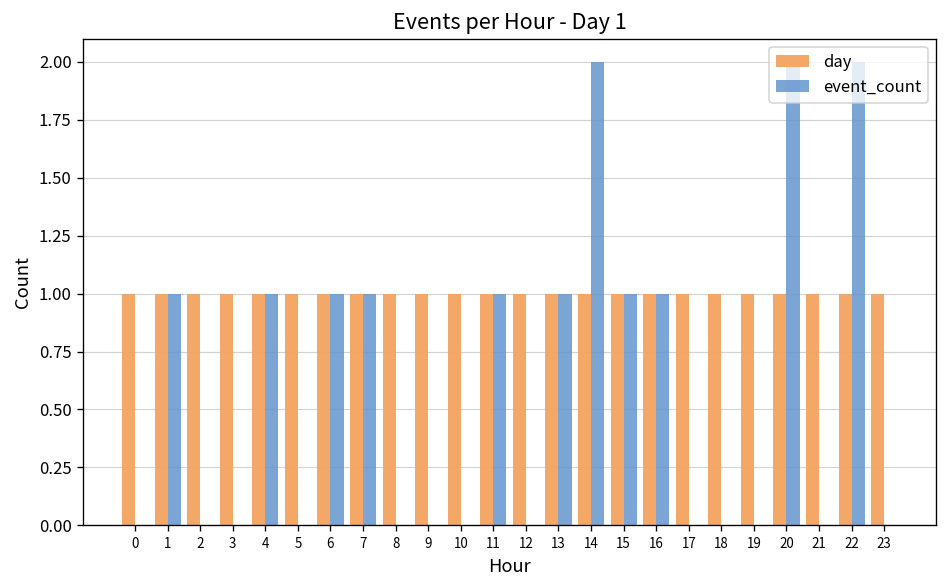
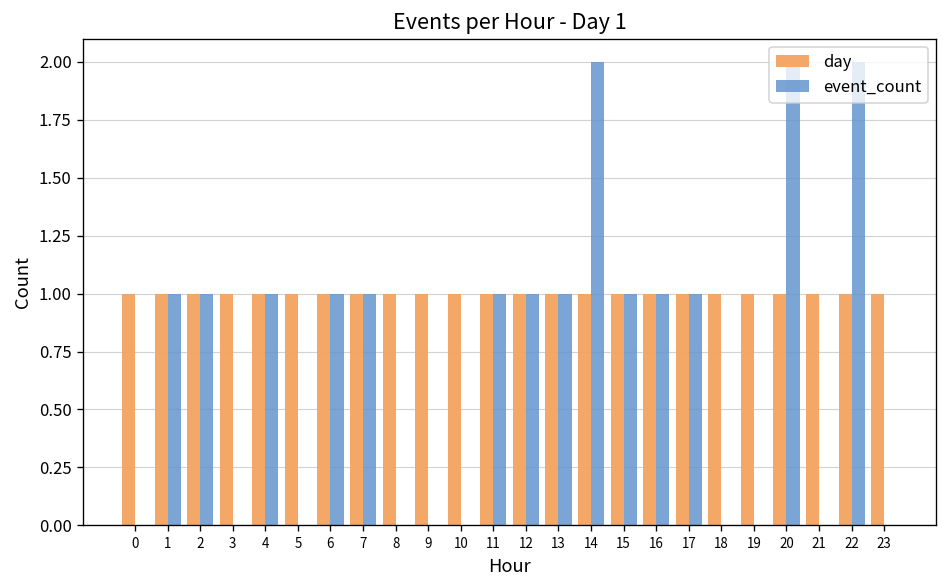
event_count, 2: 0 -> 1
event_count, 12: 0 -> 1
event_count, 17: 0 -> 1
